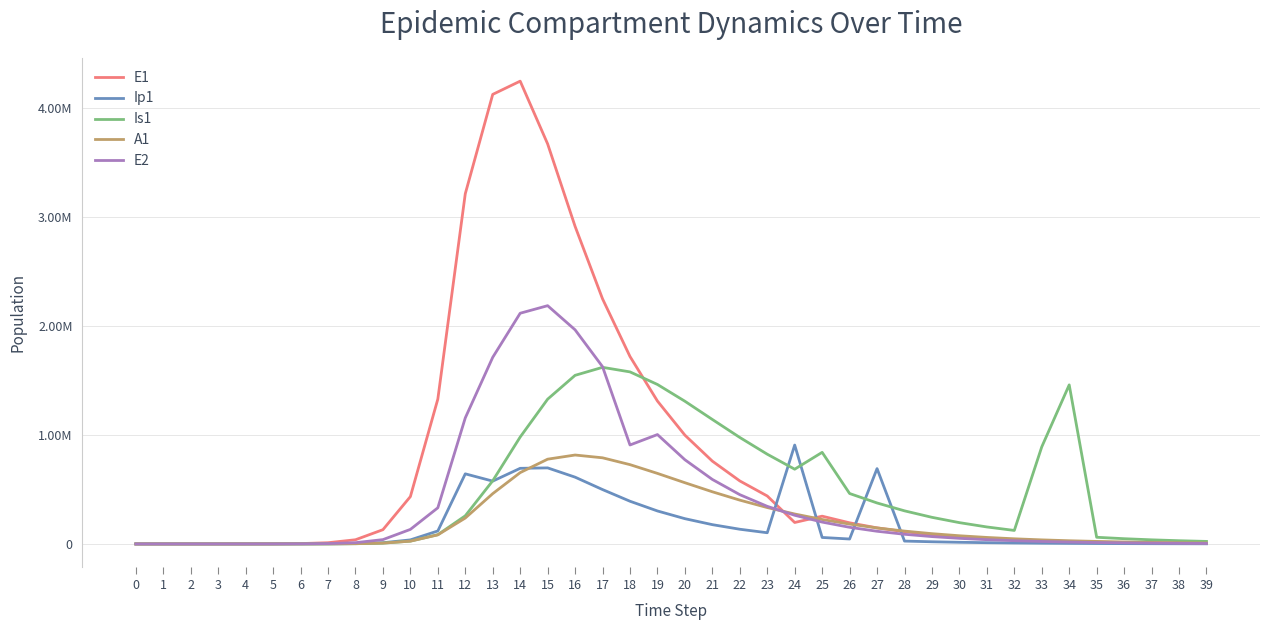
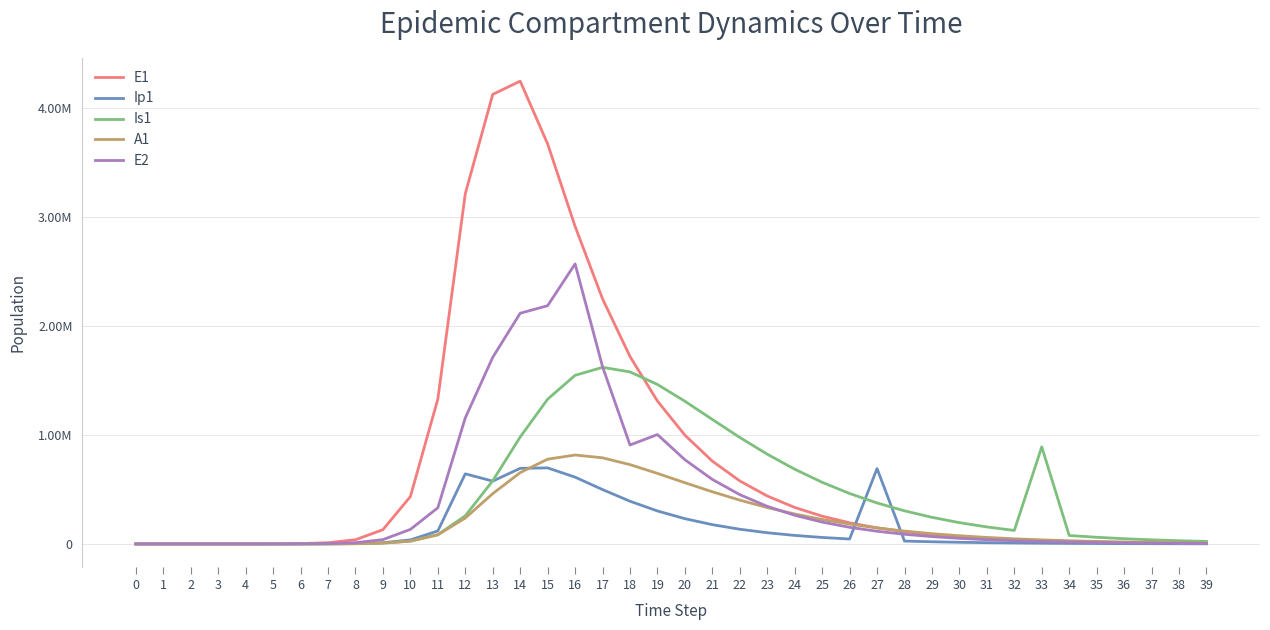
E2, 16: 1960000 -> 2570000
E1, 24: 200000 -> 330000
Ip1, 24: 910000 -> 80000
Is1, 25: 840000 -> 570000
Is1, 34: 1460000 -> 80000
